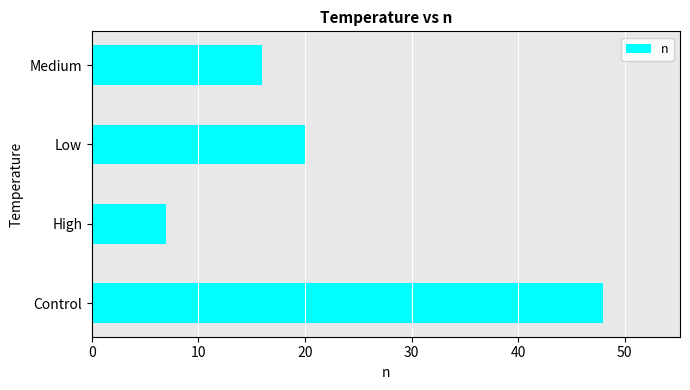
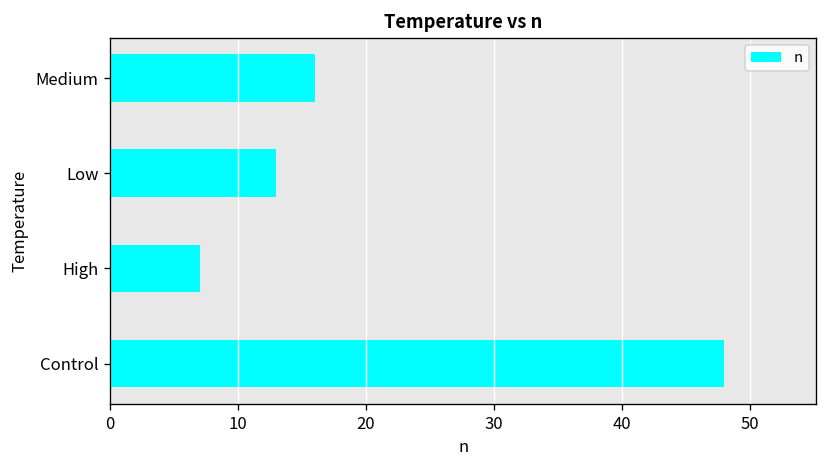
Low: 20 -> 13
